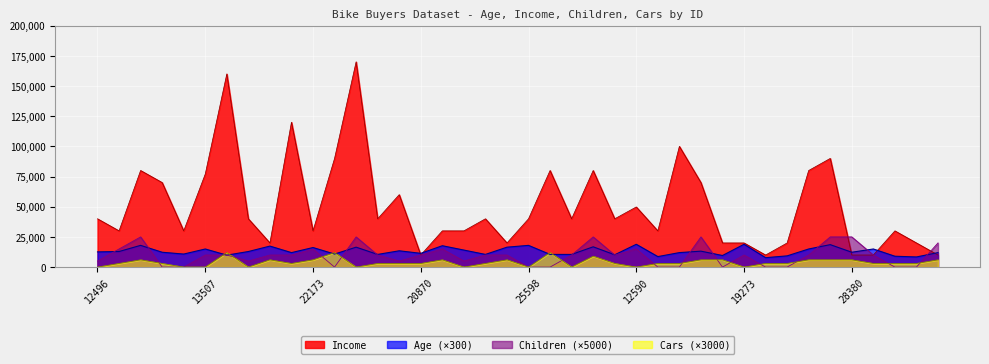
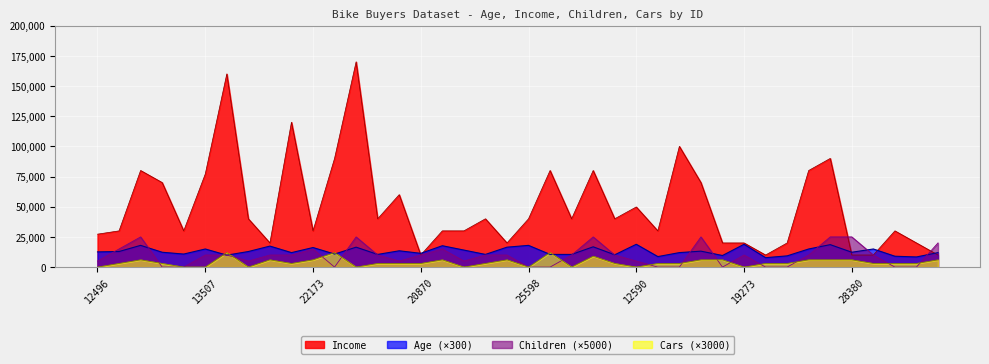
Income, 12496: 40,000 -> 27,000
Children (×5000), 12590: 15,000 -> 5,000
